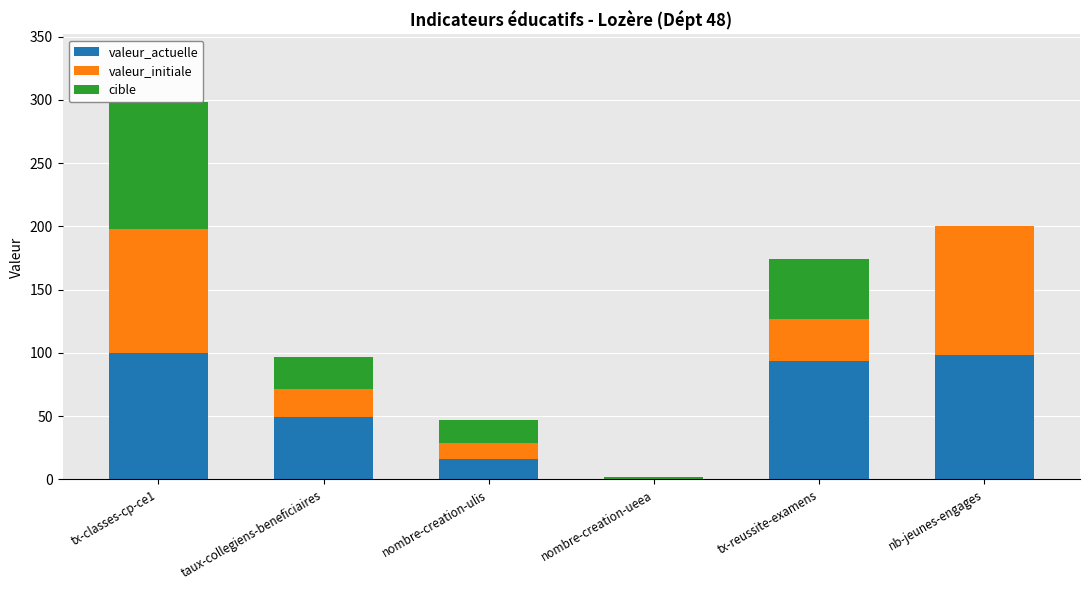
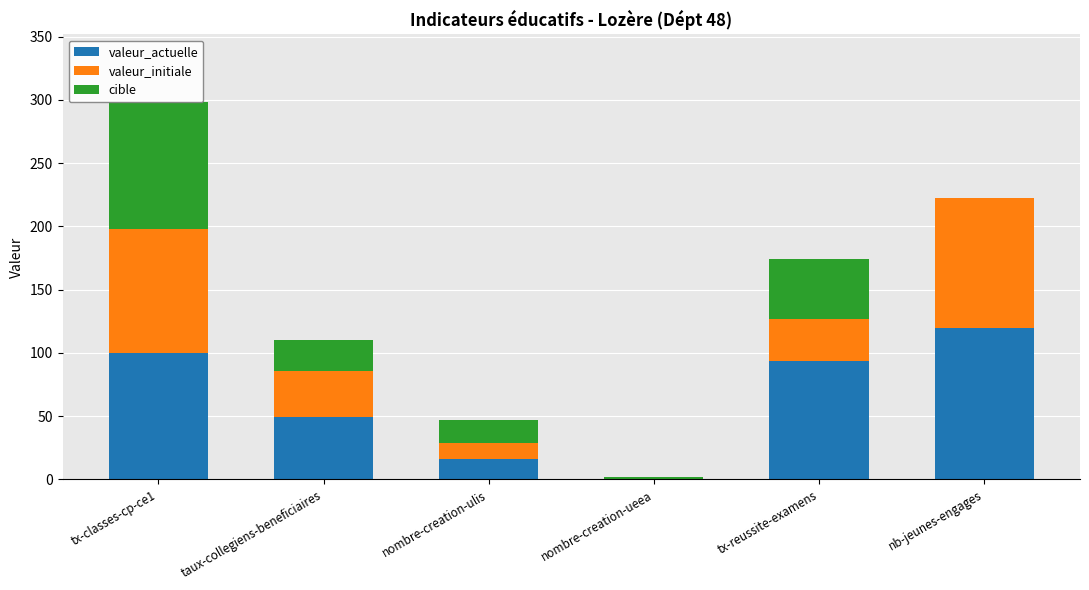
valeur_initiale, taux-collegiens-beneficiaires: 22 -> 36
valeur_actuelle, nb-jeunes-engages: 98 -> 120
